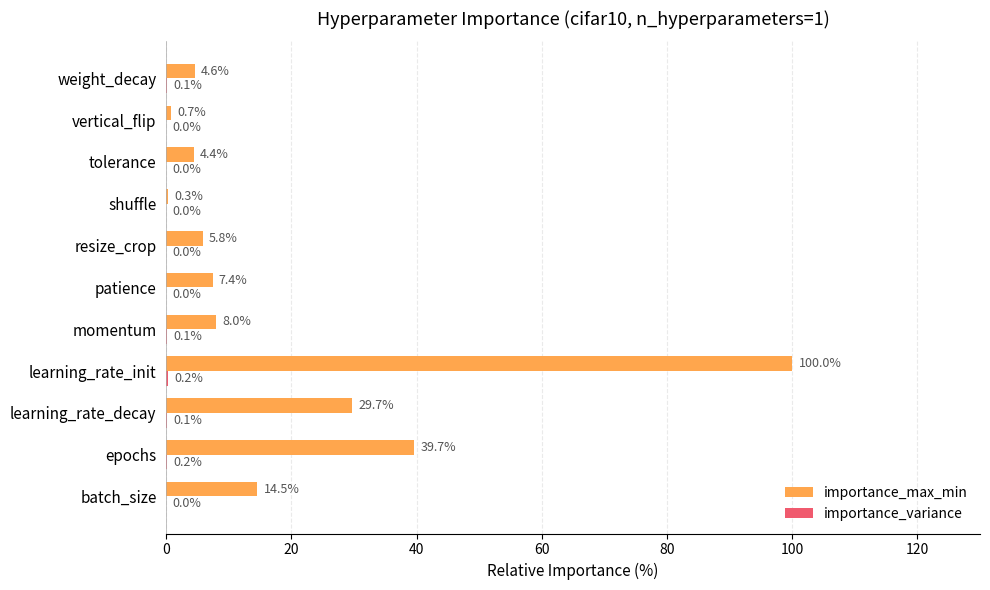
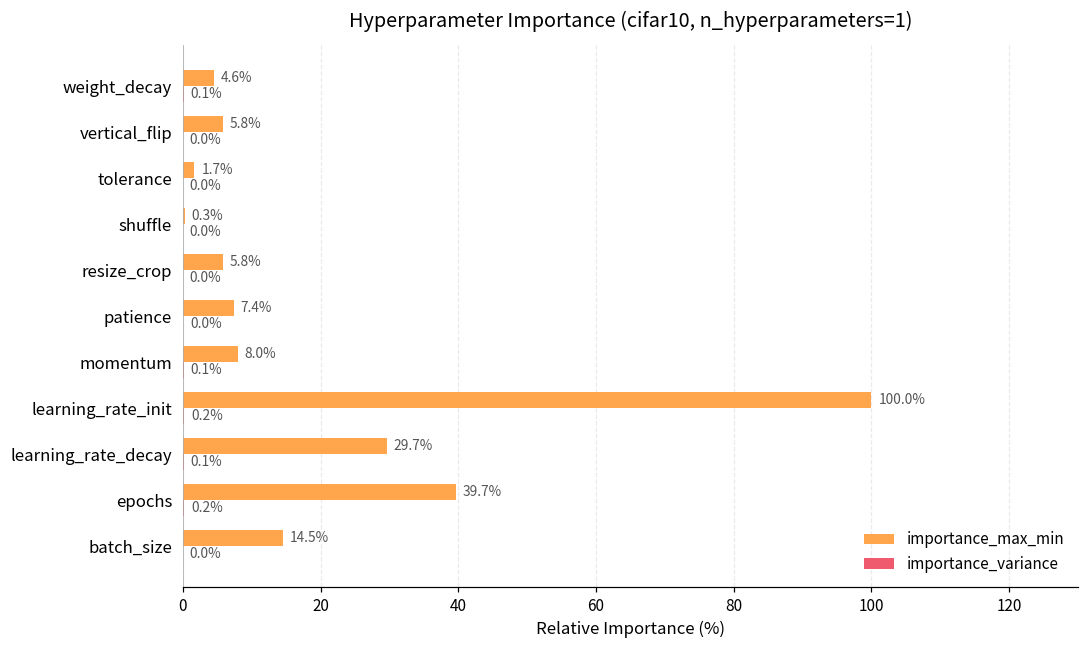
importance_max_min, vertical_flip: 0.7% -> 5.8%
importance_max_min, tolerance: 4.4% -> 1.7%
